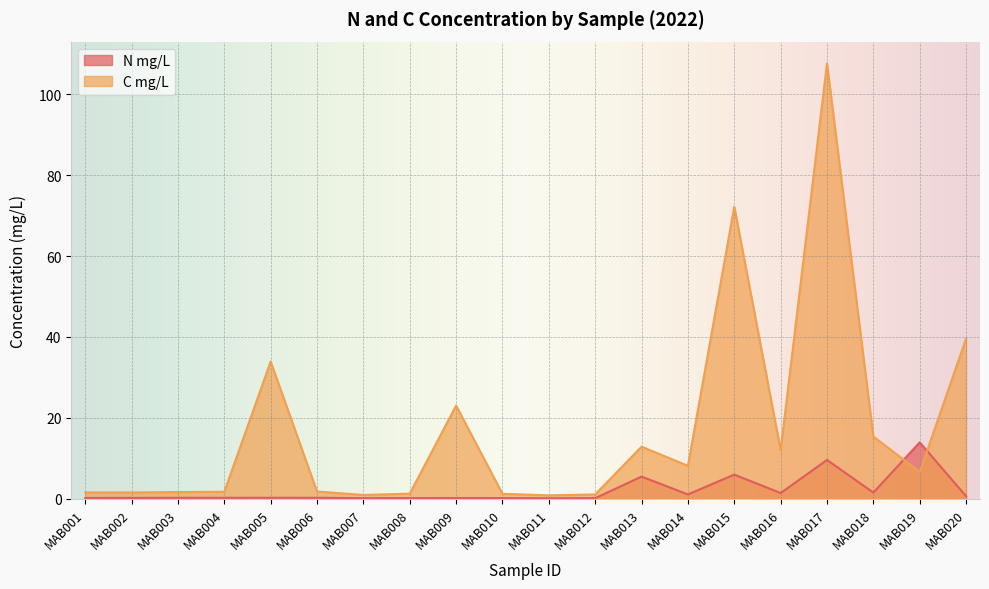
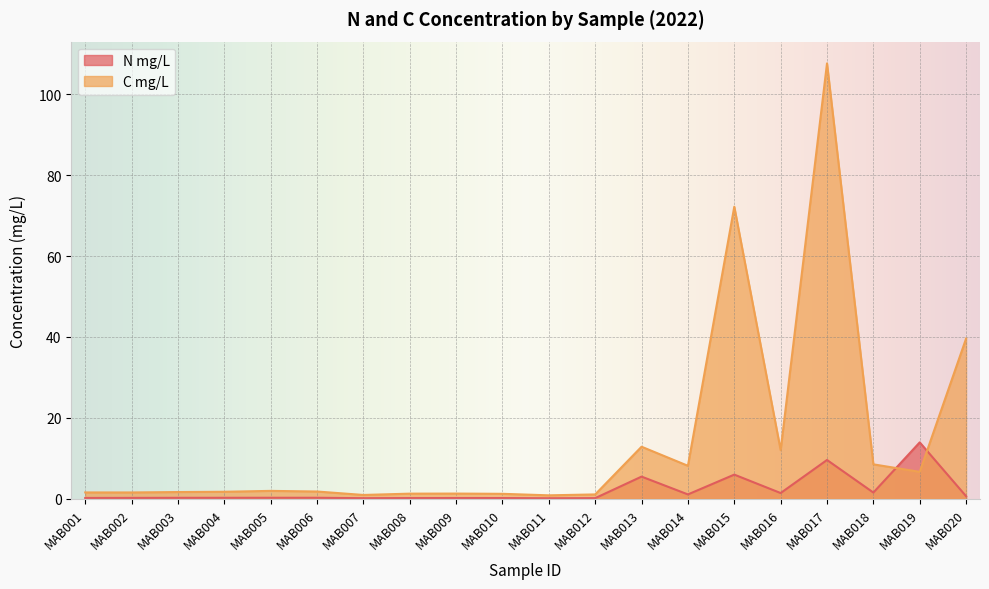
C mg/L, MAB005: 34 -> 2
C mg/L, MAB009: 23 -> 1
C mg/L, MAB018: 15 -> 9
